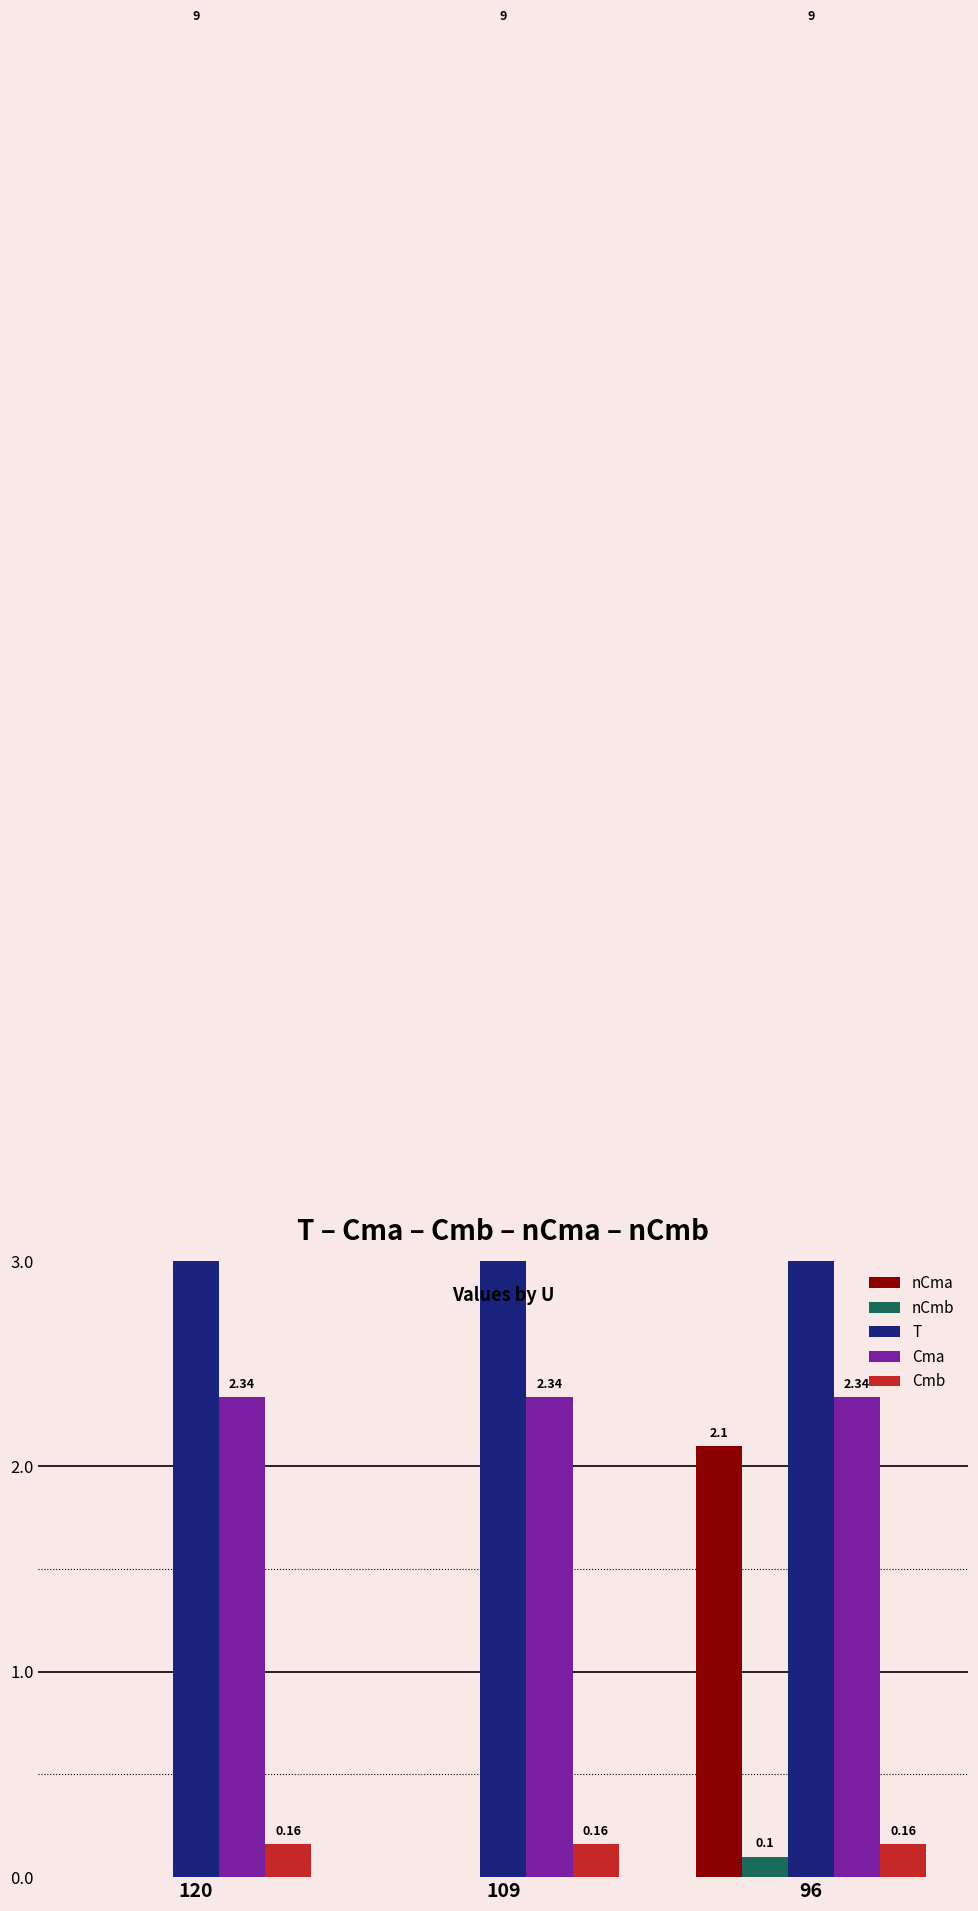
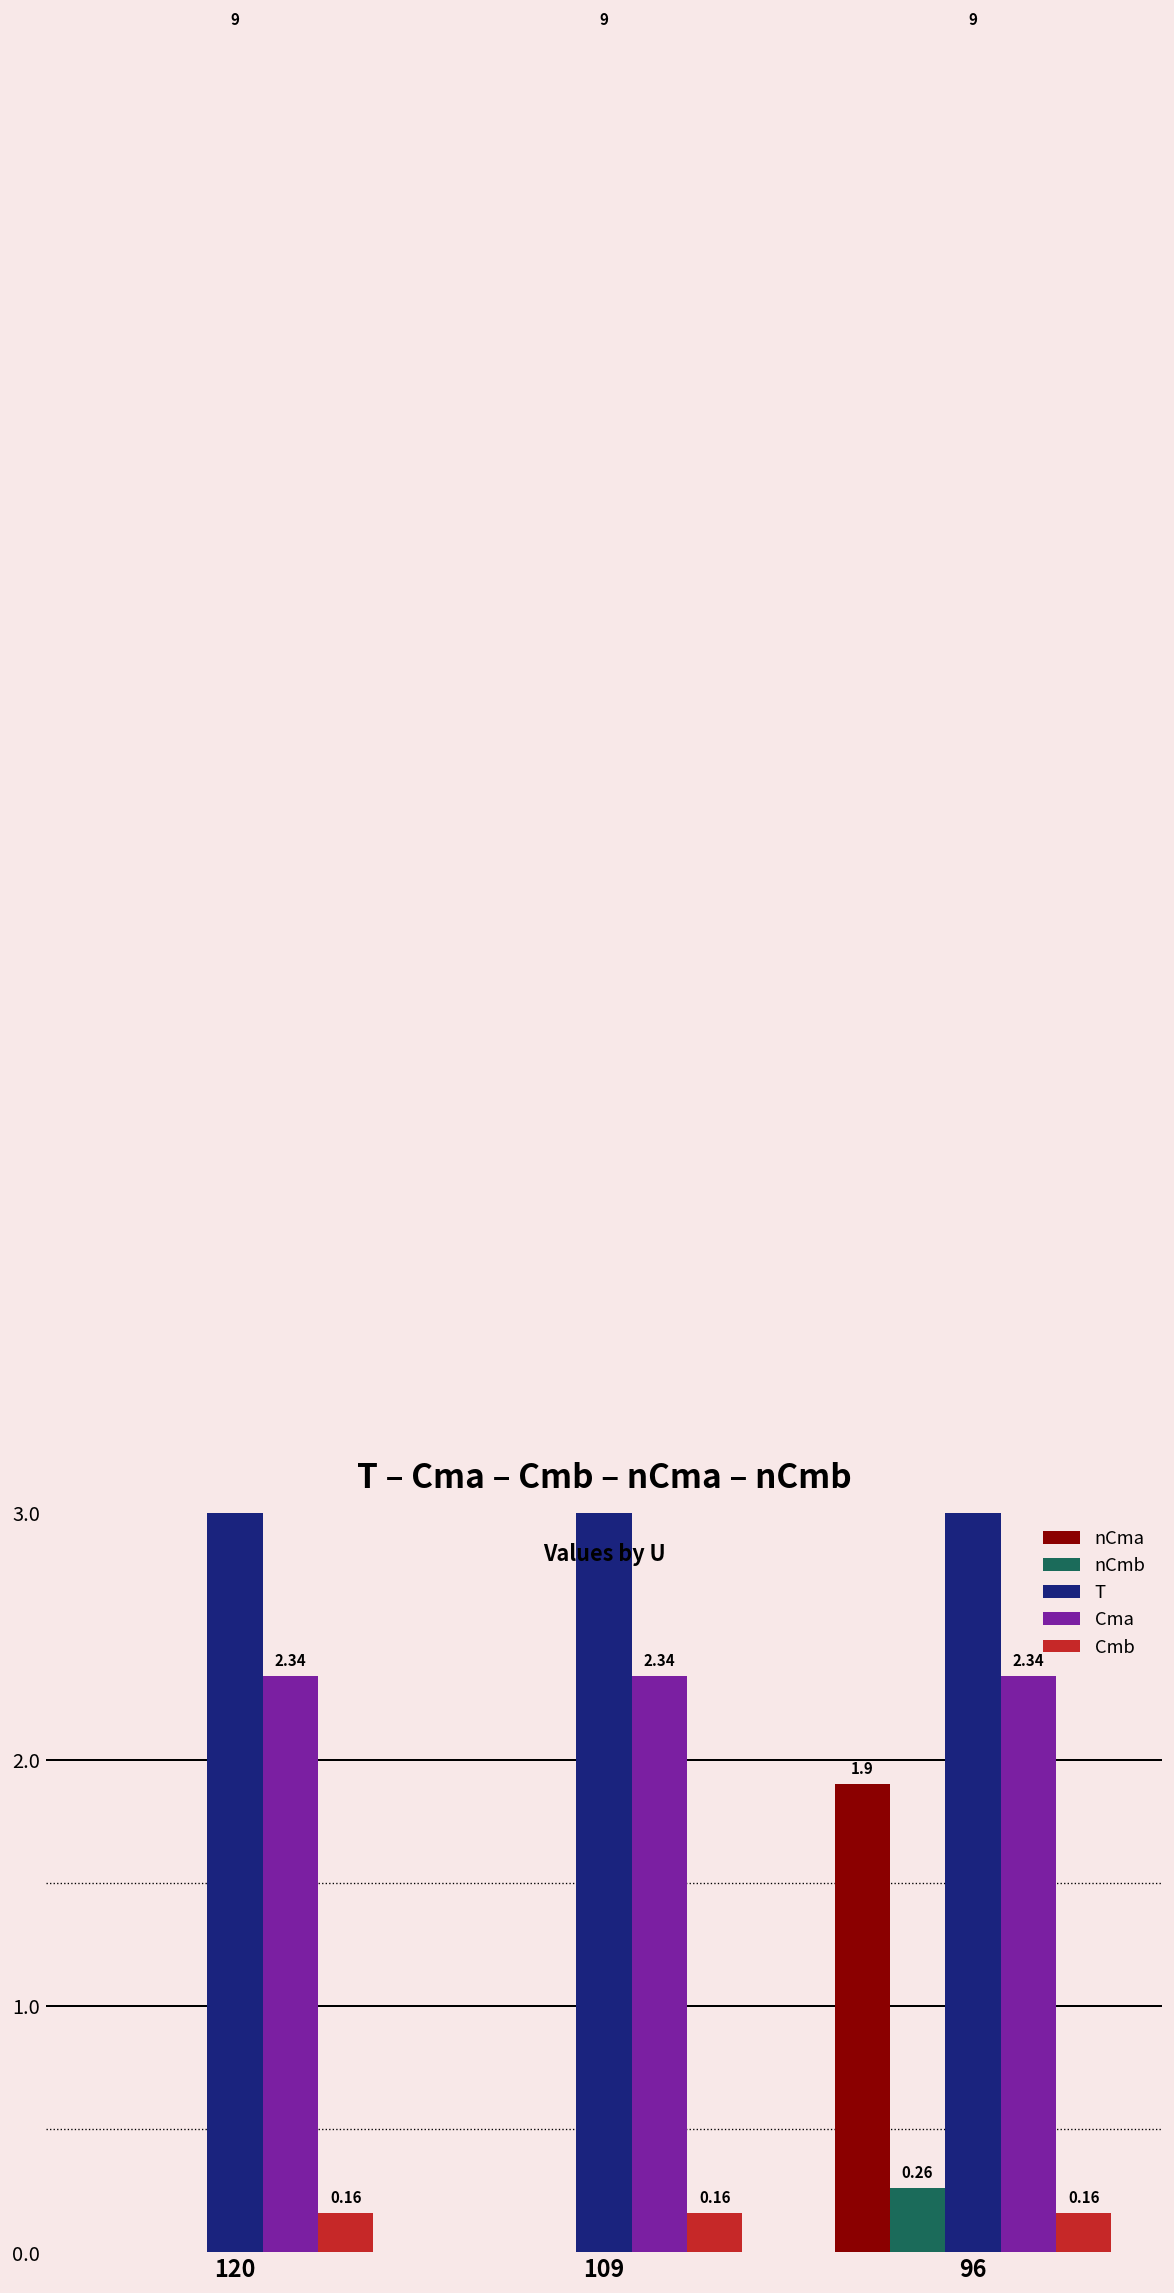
nCma, 96: 2.1 -> 1.9
nCmb, 96: 0.1 -> 0.26
